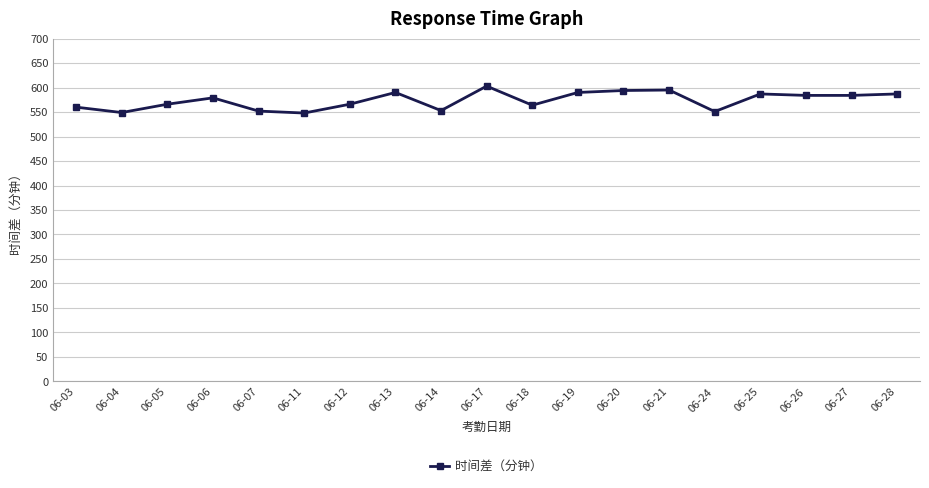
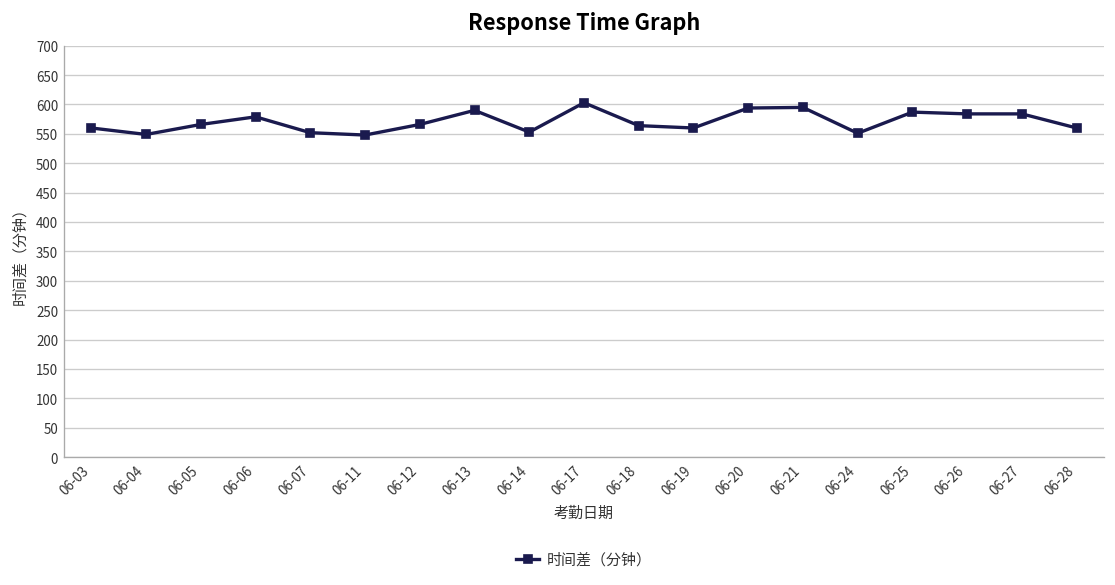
06-19: 590 -> 560
06-28: 590 -> 560
